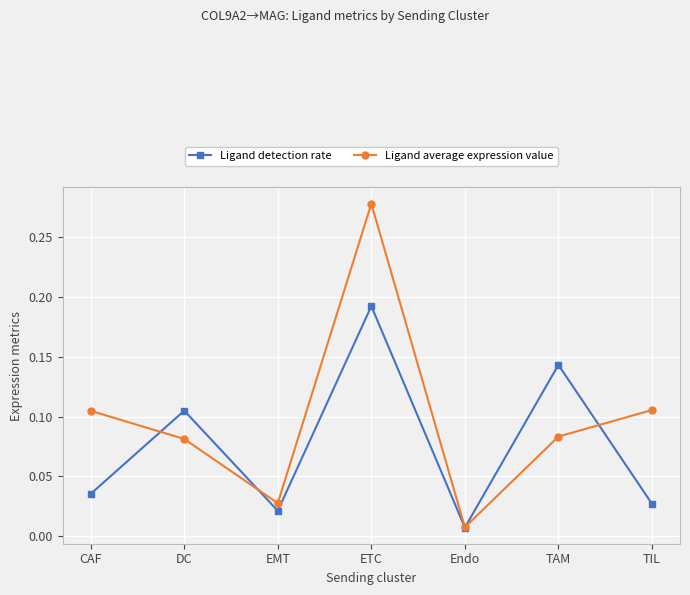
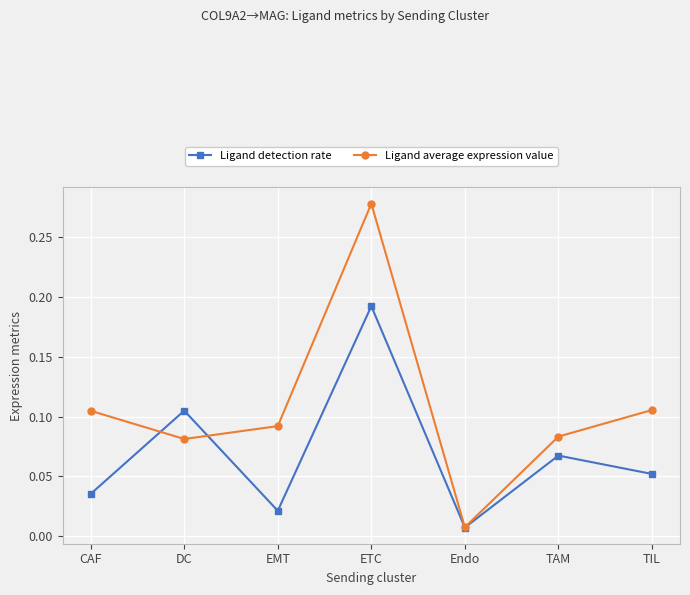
Ligand average expression value, EMT: 0.028 -> 0.092
Ligand detection rate, TAM: 0.143 -> 0.067
Ligand detection rate, TIL: 0.027 -> 0.052
